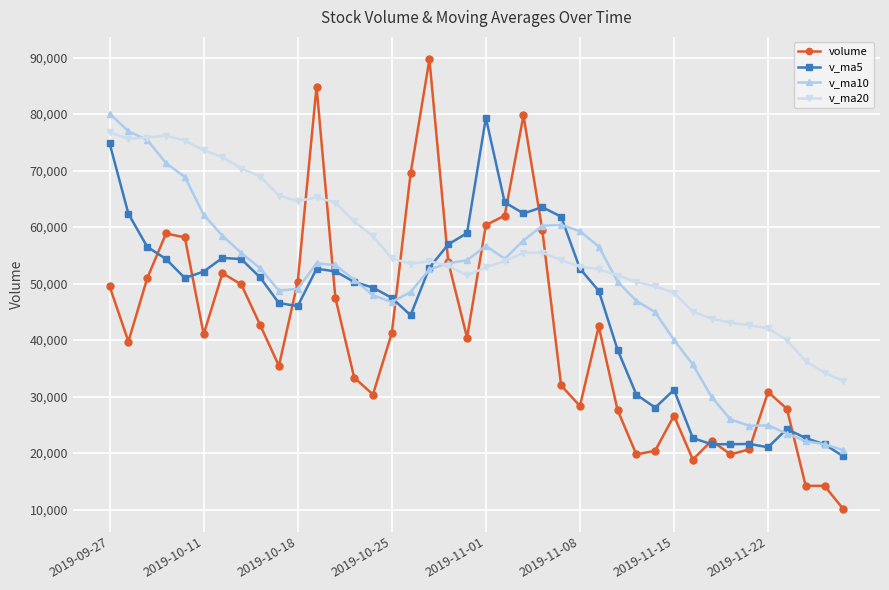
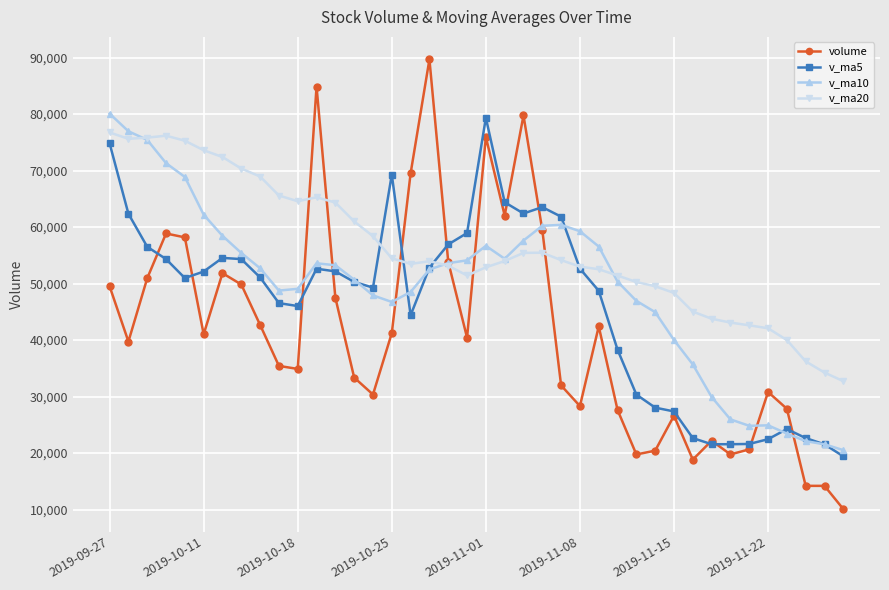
volume, 2019-10-18: 50,000 -> 35,000
v_ma5, 2019-10-25: 47,000 -> 69,000
volume, 2019-11-01: 60,000 -> 76,000
v_ma5, 2019-11-15: 31,000 -> 27,000
v_ma5, 2019-11-22: 21,000 -> 22,000
